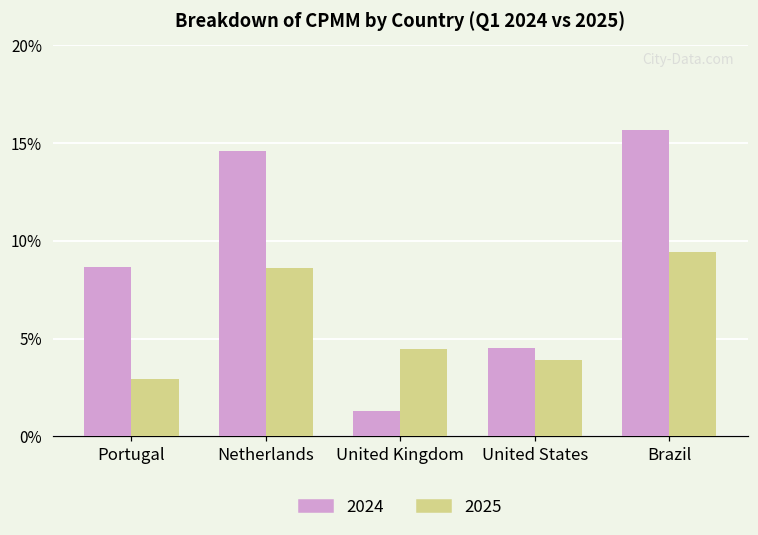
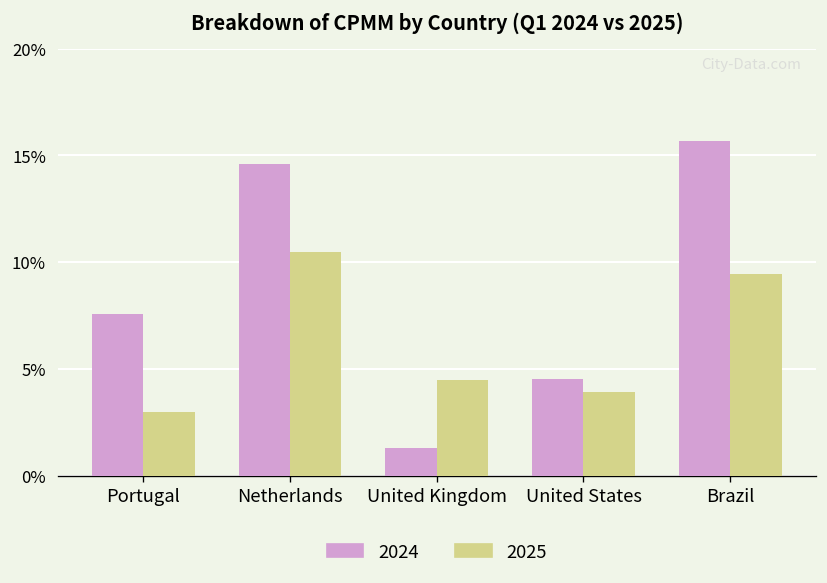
2024, Portugal: 8.7% -> 7.6%
2025, Netherlands: 8.6% -> 10.5%
